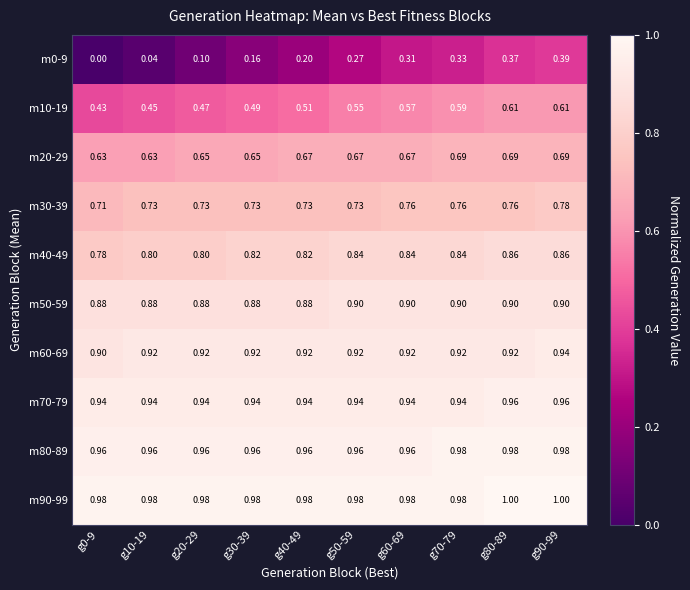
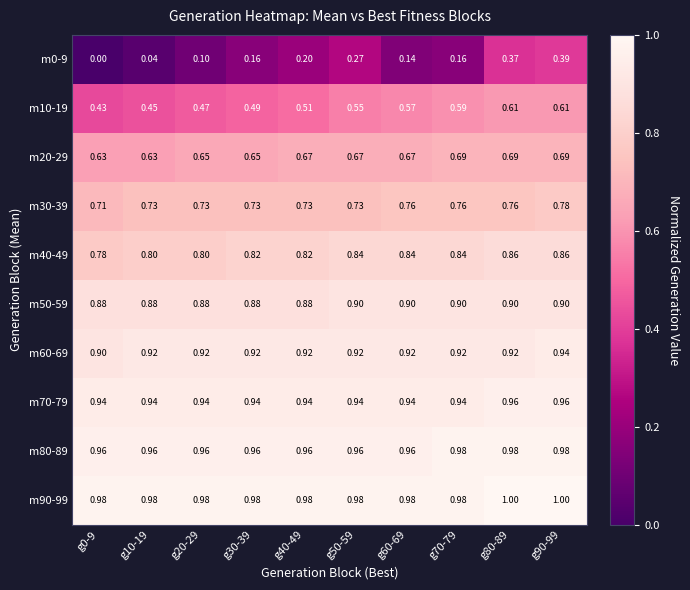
m0-9, g60-69: 0.31 -> 0.14
m0-9, g70-79: 0.33 -> 0.16
